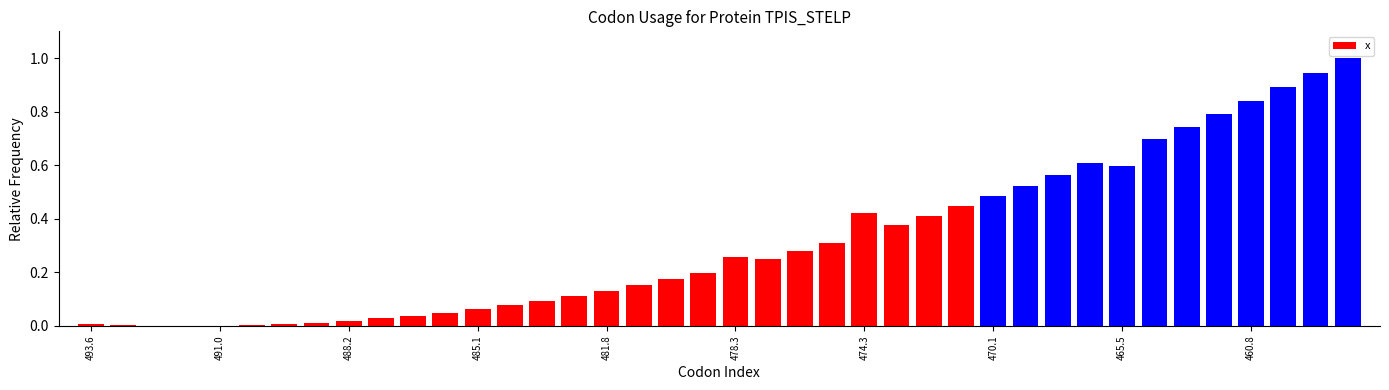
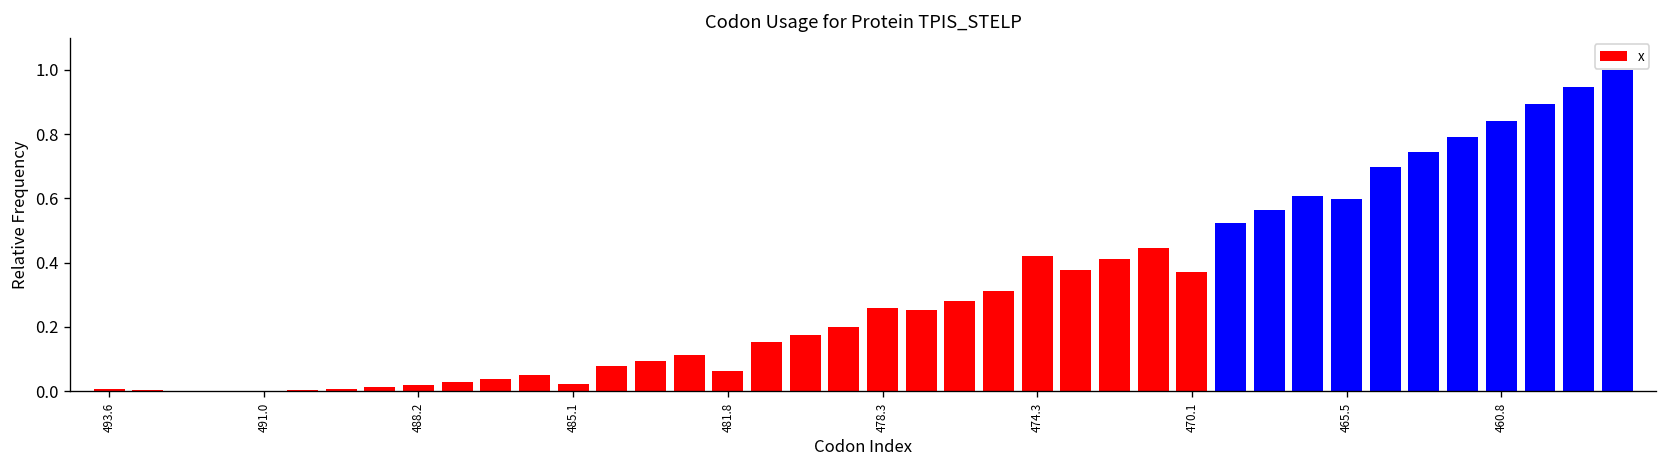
485.1: 0.06 -> 0.02
481.8: 0.13 -> 0.06
470.1: 0.48 -> 0.37
